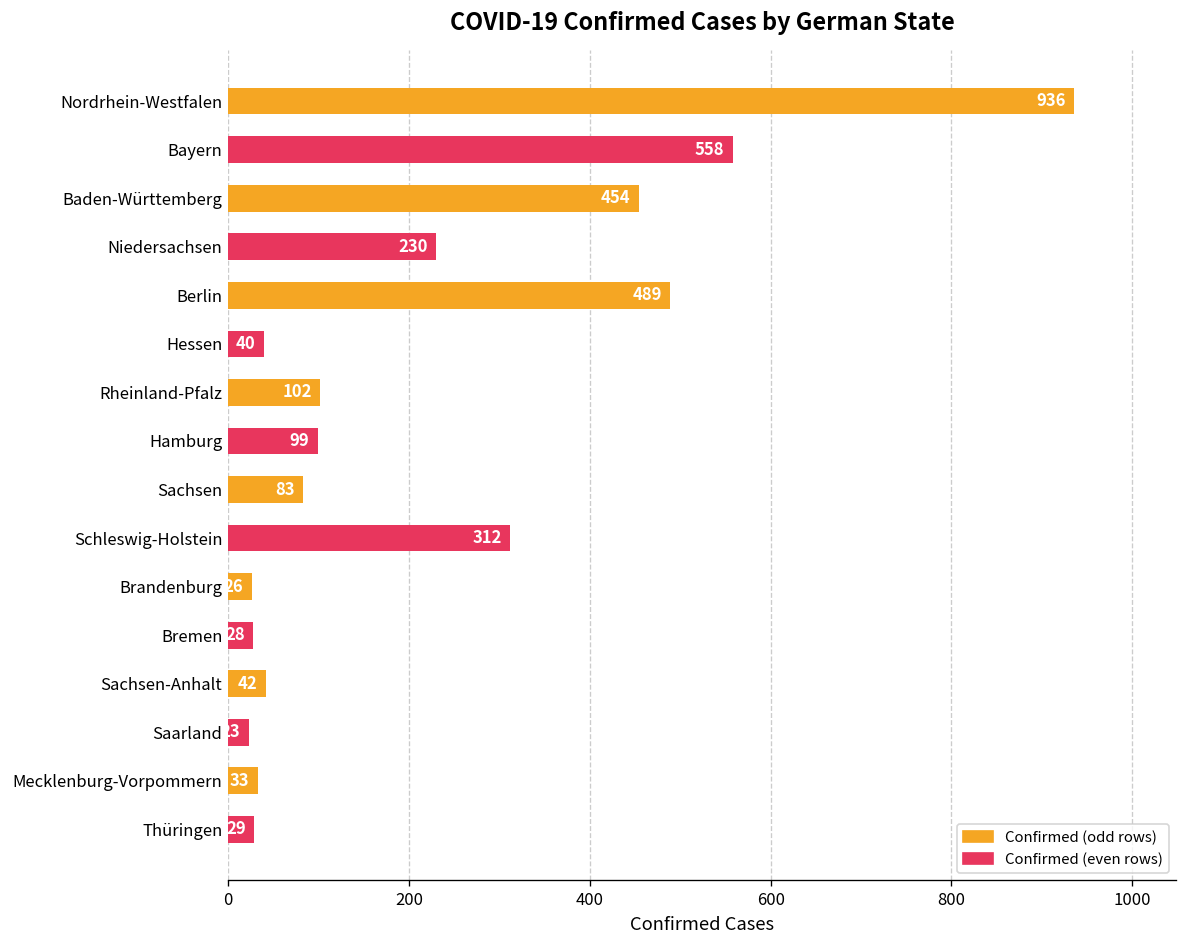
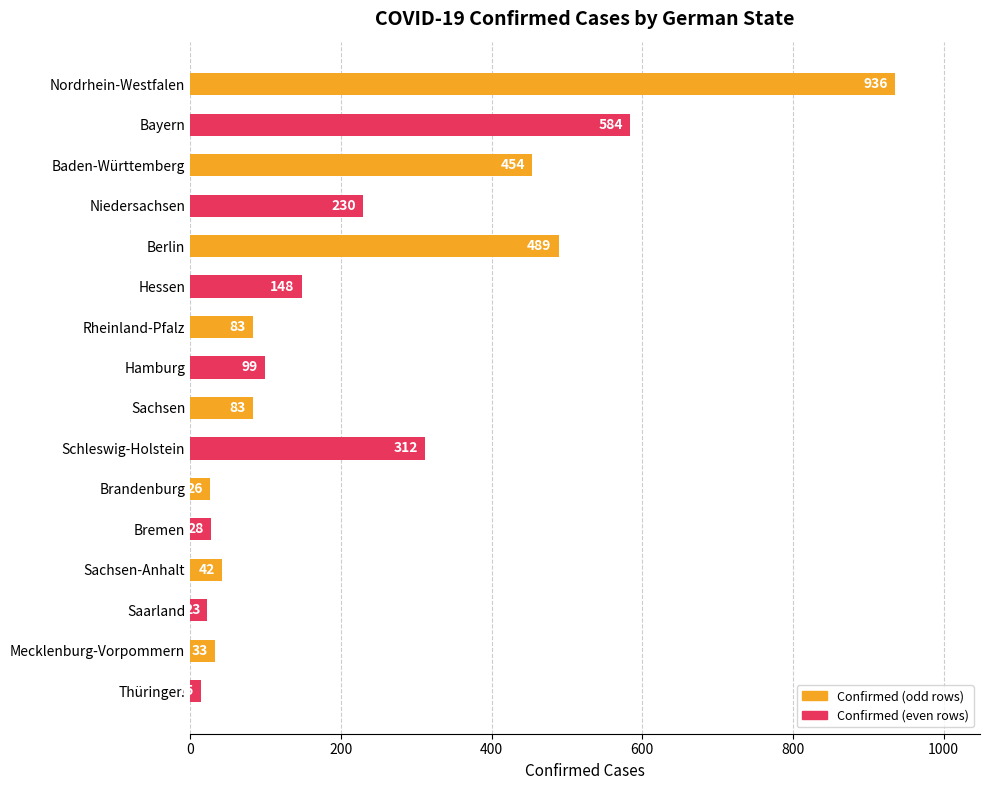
Bayern: 558 -> 584
Hessen: 40 -> 148
Rheinland-Pfalz: 102 -> 83
Thüringen: 30 -> 20
